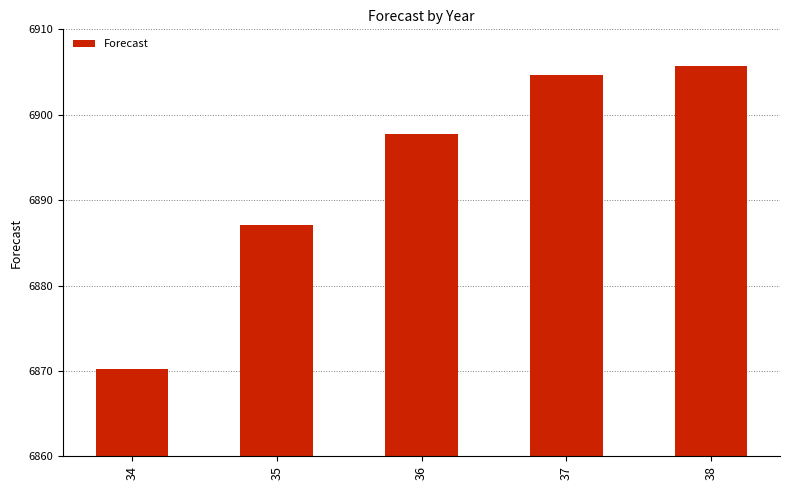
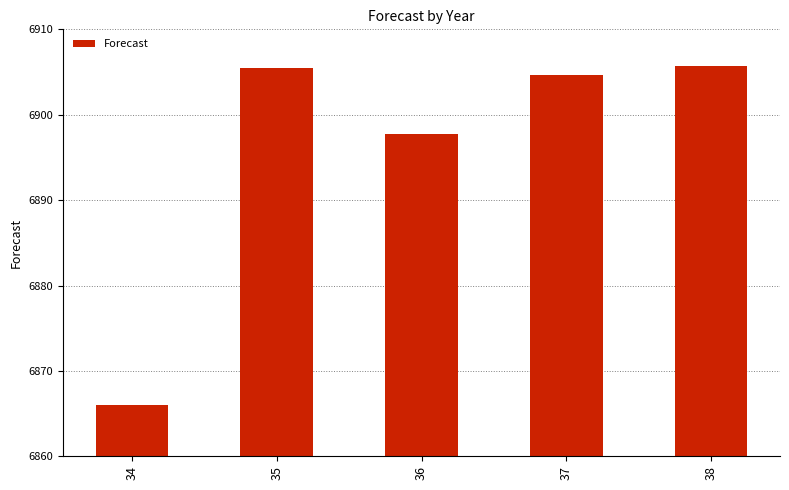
34: 6870 -> 6866
35: 6887 -> 6905
